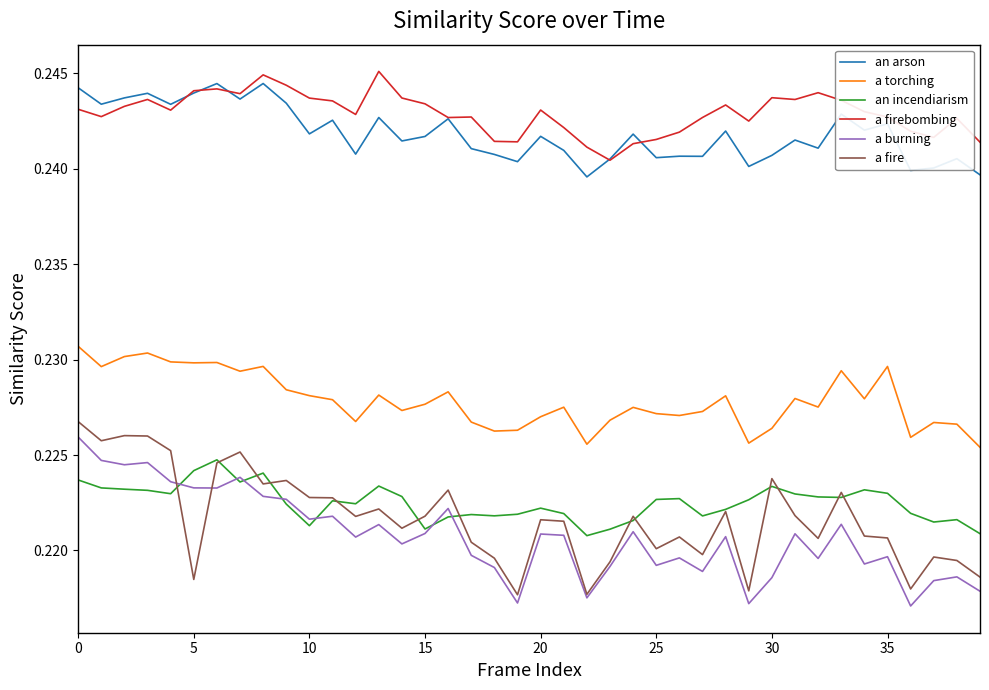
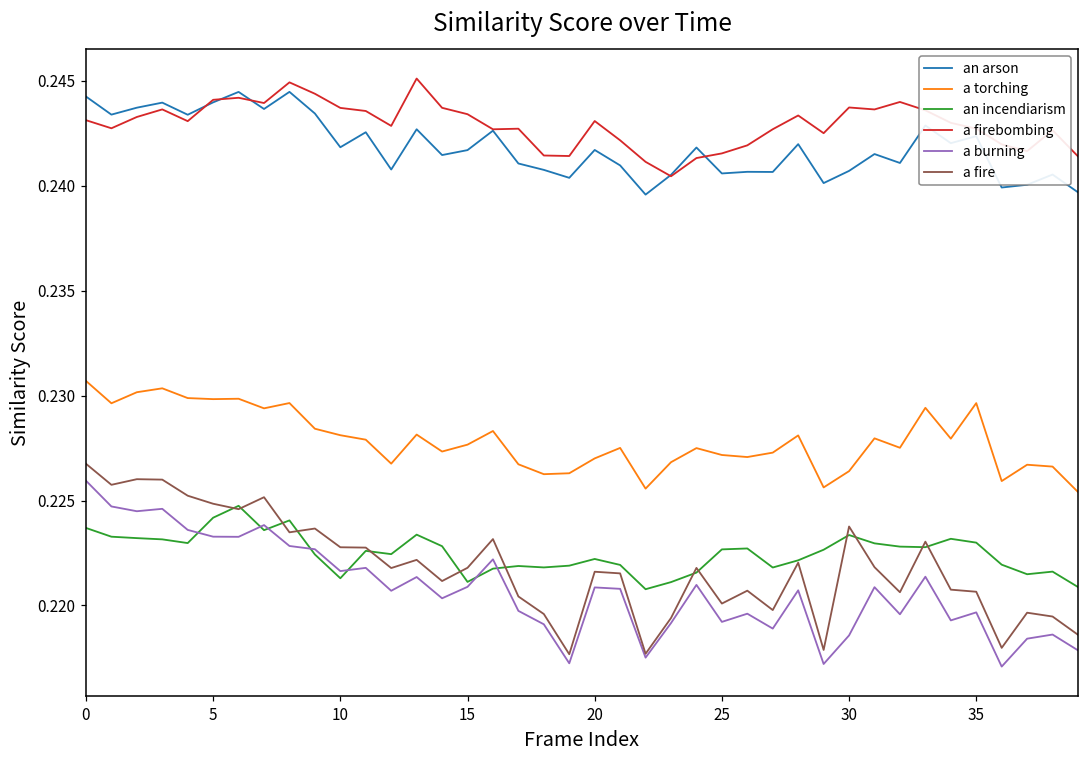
a fire, 5: 0.2185 -> 0.2248
